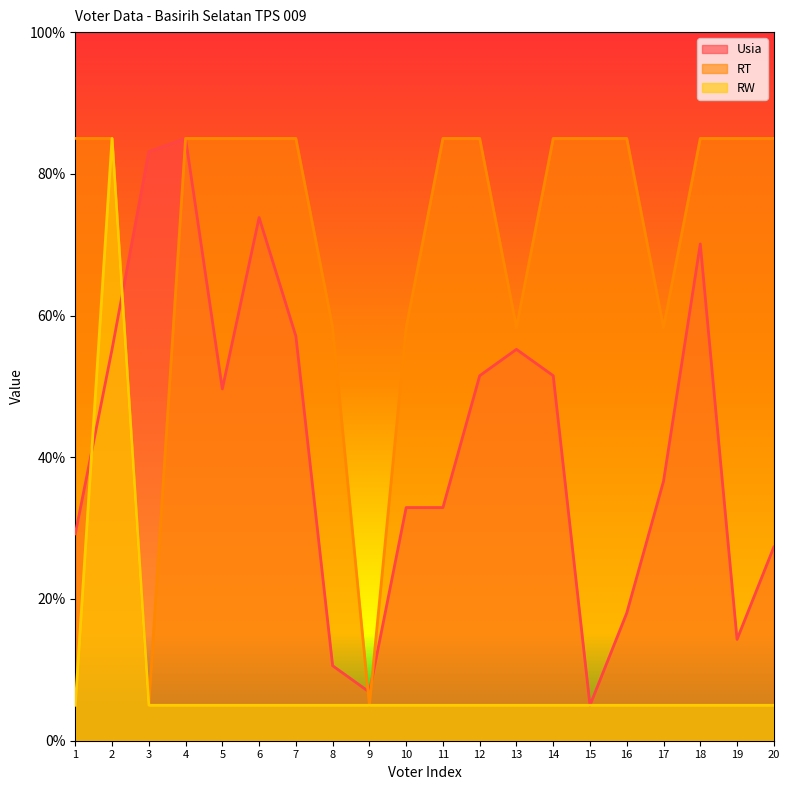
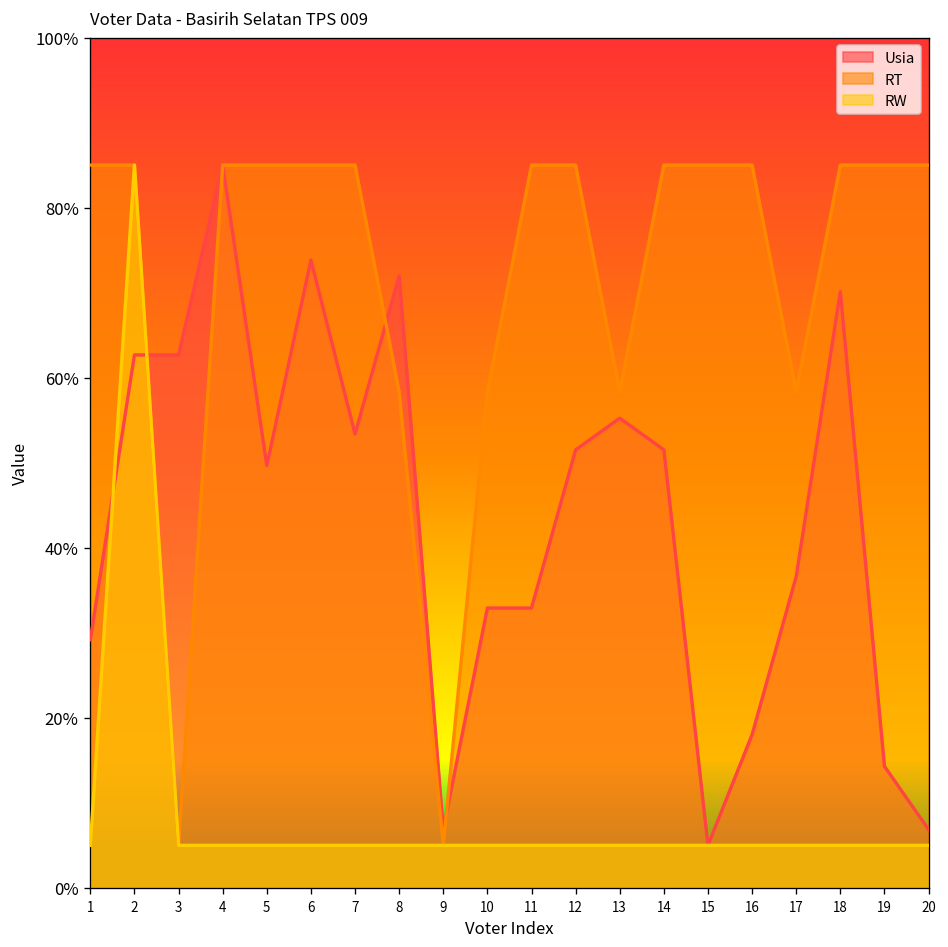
Usia, 2: 55% -> 63%
Usia, 3: 83% -> 63%
Usia, 7: 57% -> 53%
Usia, 8: 11% -> 72%
Usia, 20: 27% -> 7%
